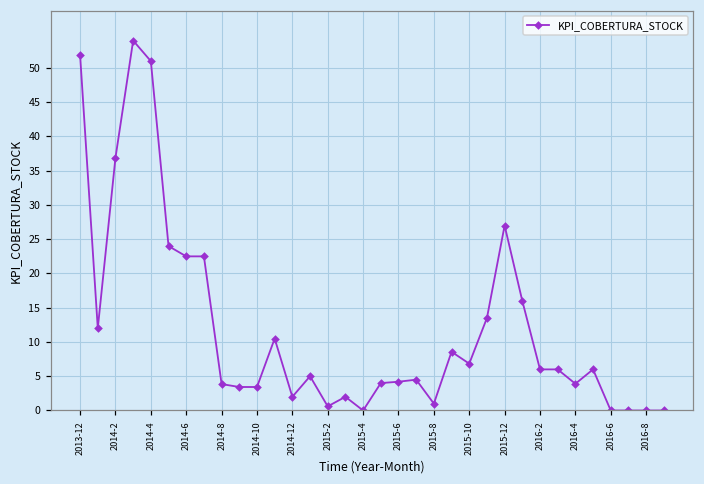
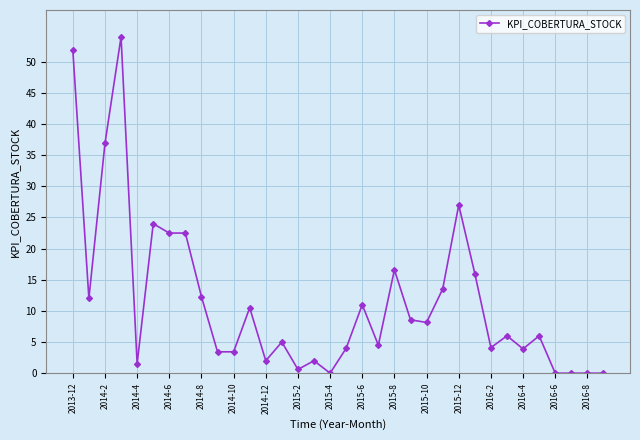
2014-4: 51 -> 2
2014-8: 4 -> 12
2015-6: 4 -> 11
2015-8: 1 -> 17
2015-10: 7 -> 8
2016-2: 6 -> 4
